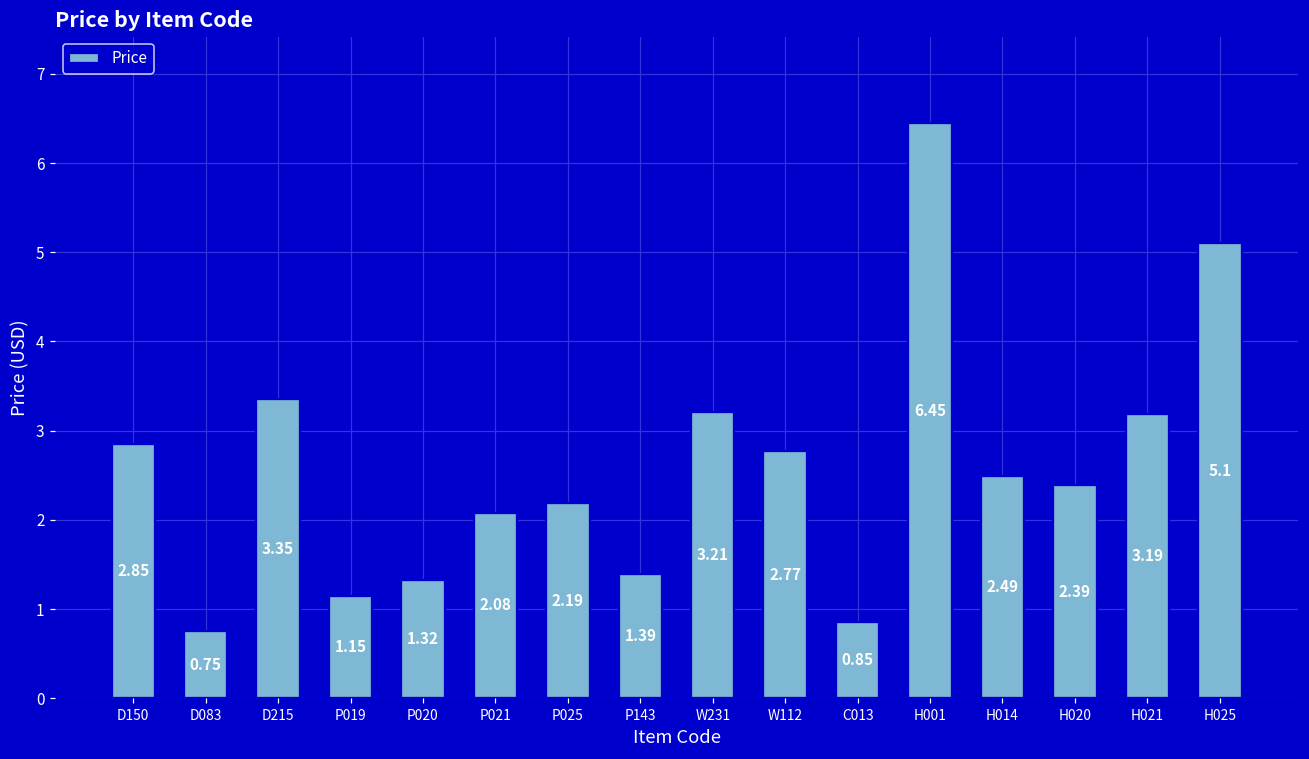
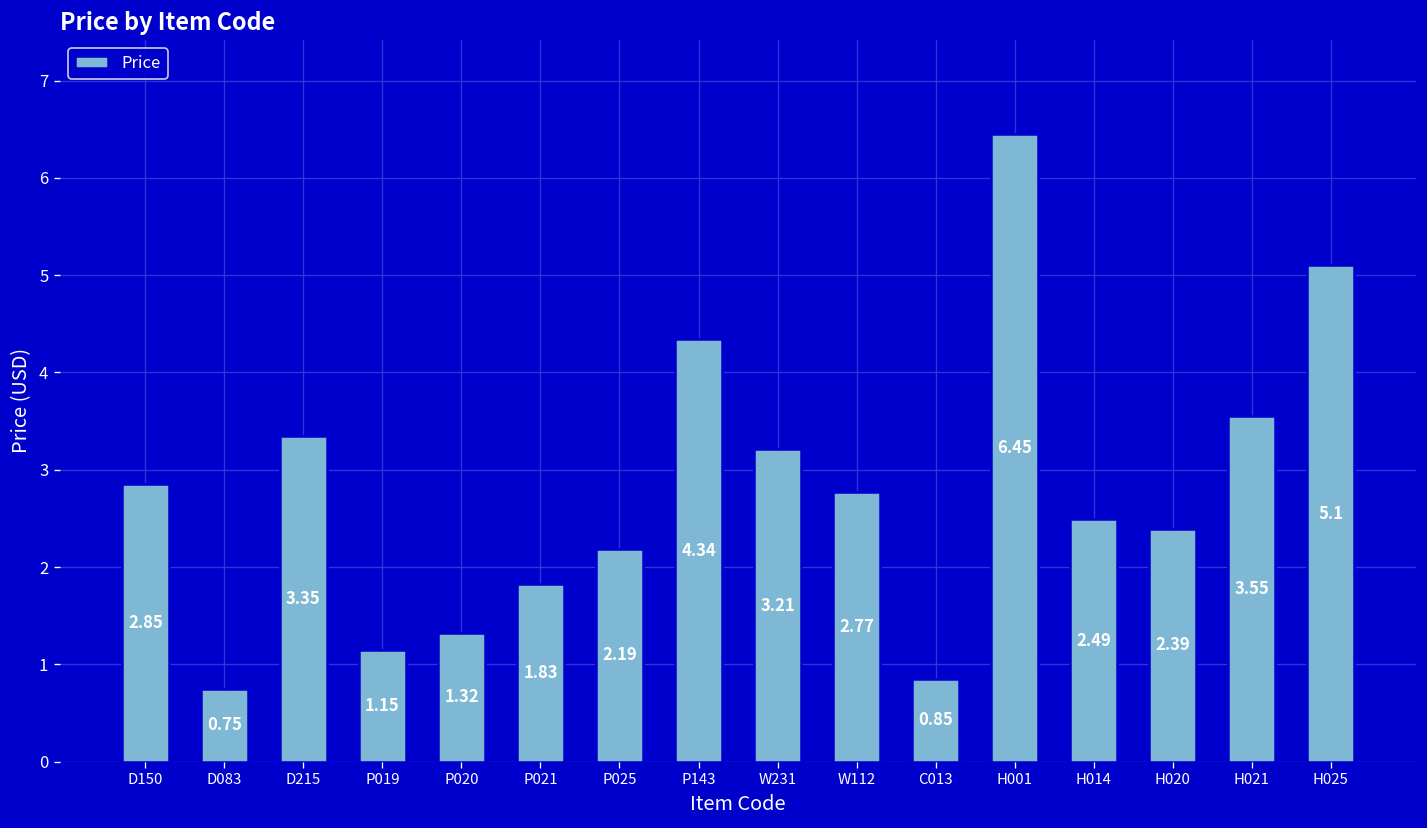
P021: 2.08 -> 1.83
P143: 1.39 -> 4.34
H021: 3.19 -> 3.55
